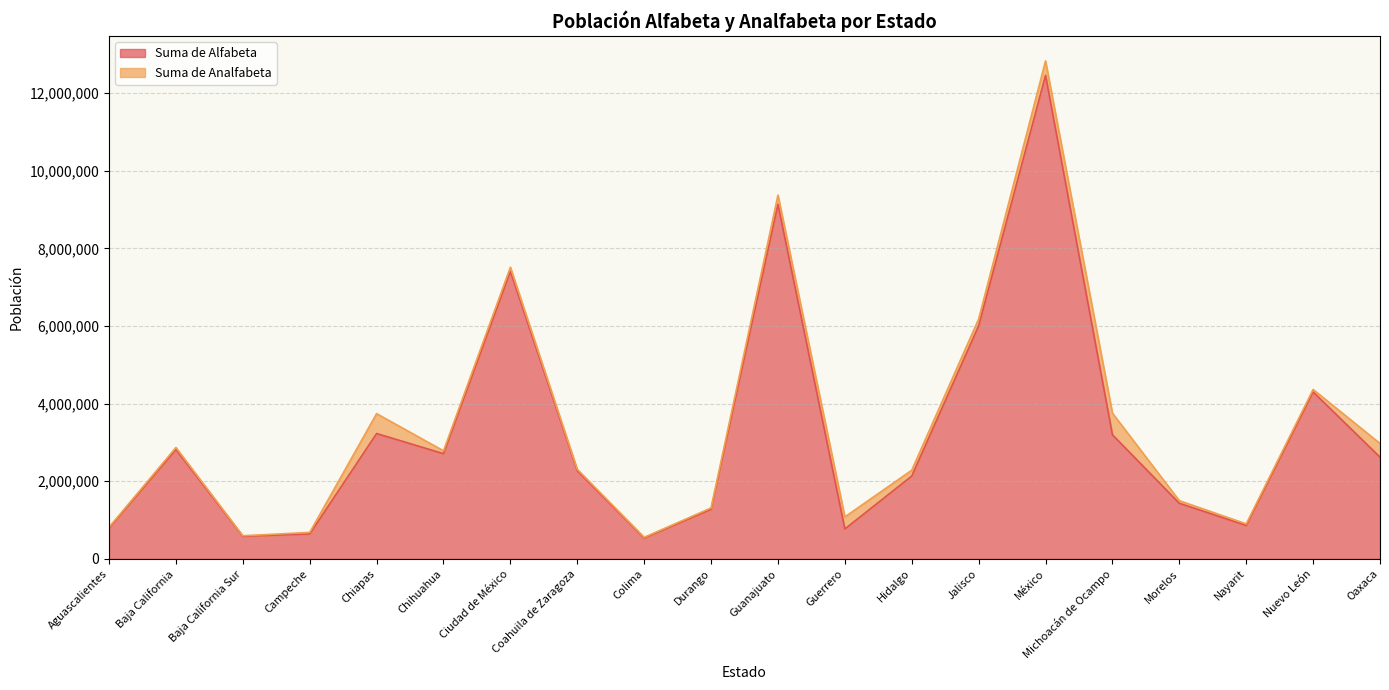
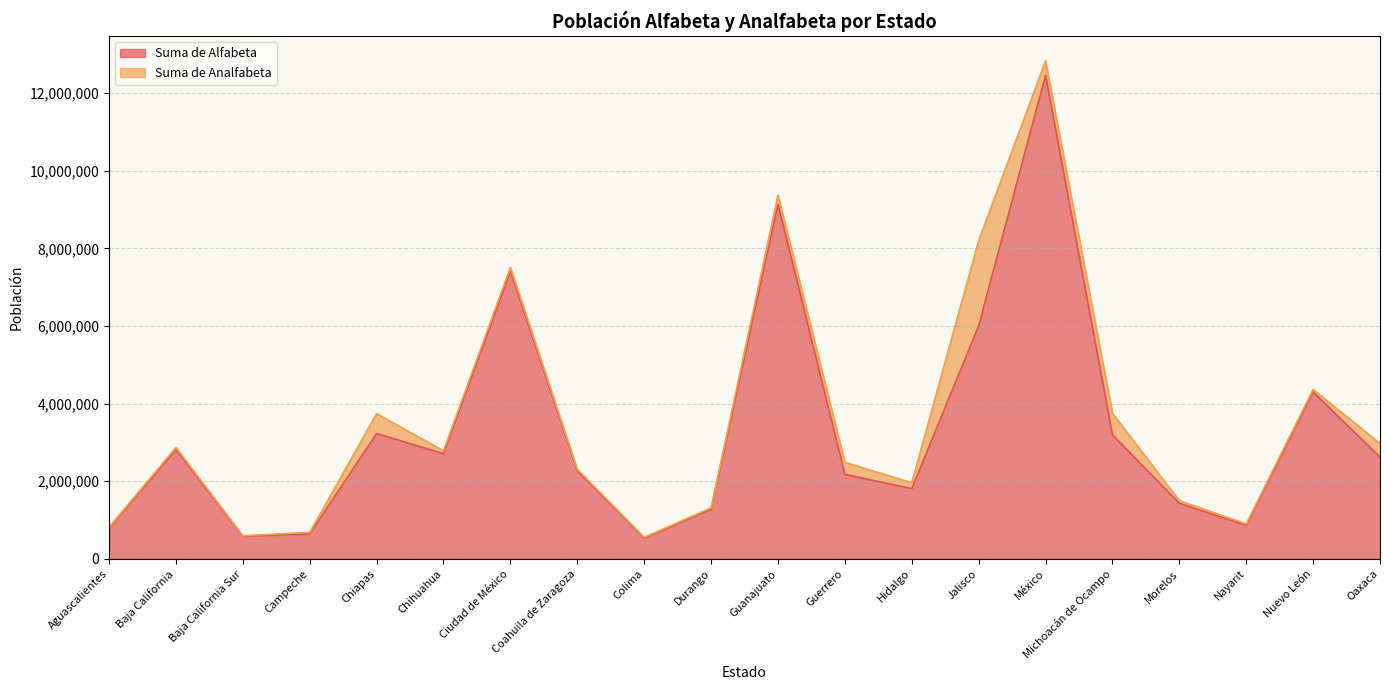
Suma de Alfabeta, Guerrero: 800,000 -> 2,200,000
Suma de Alfabeta, Hidalgo: 2,100,000 -> 1,800,000
Suma de Analfabeta, Jalisco: 200,000 -> 2,200,000
